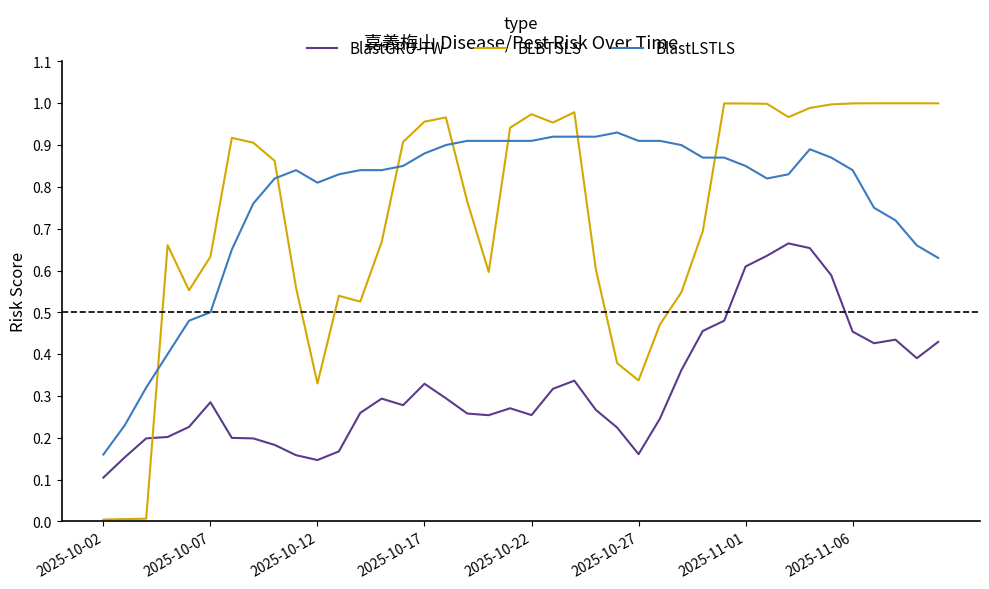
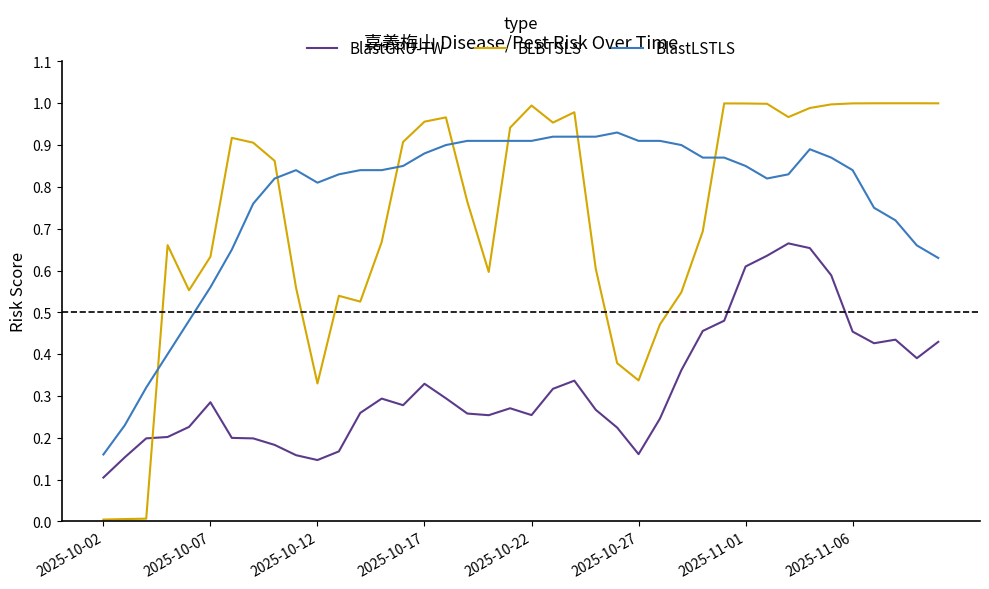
BlastLSTLS, 2025-10-07: 0.50 -> 0.56
BLBTSLS, 2025-10-22: 0.97 -> 0.99
